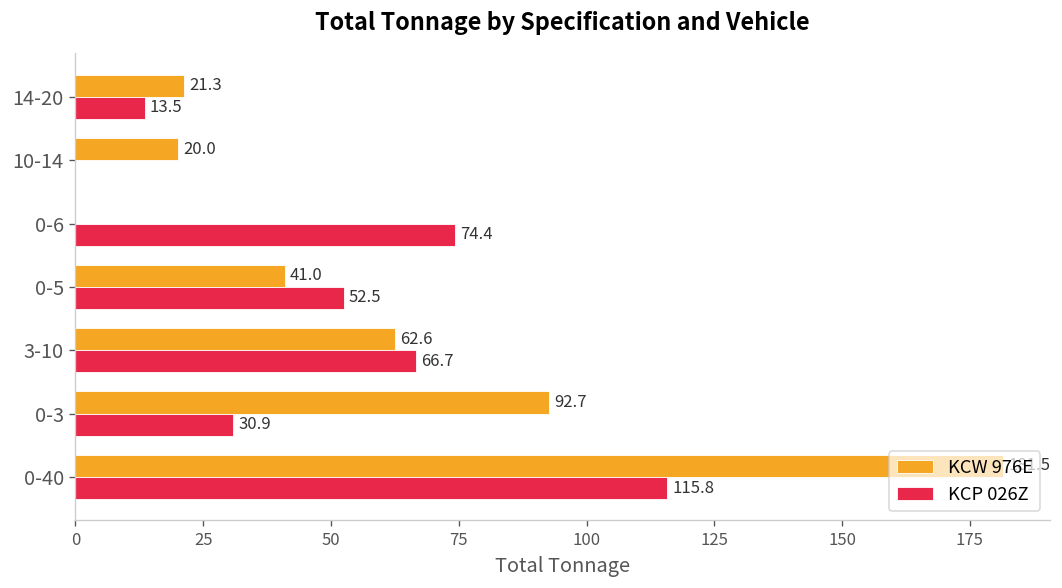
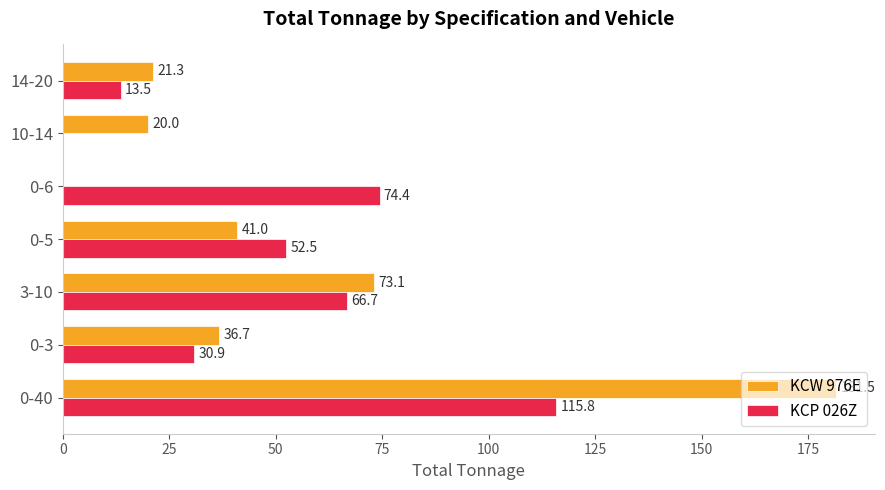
KCW 976E, 3-10: 62.6 -> 73.1
KCW 976E, 0-3: 92.7 -> 36.7
